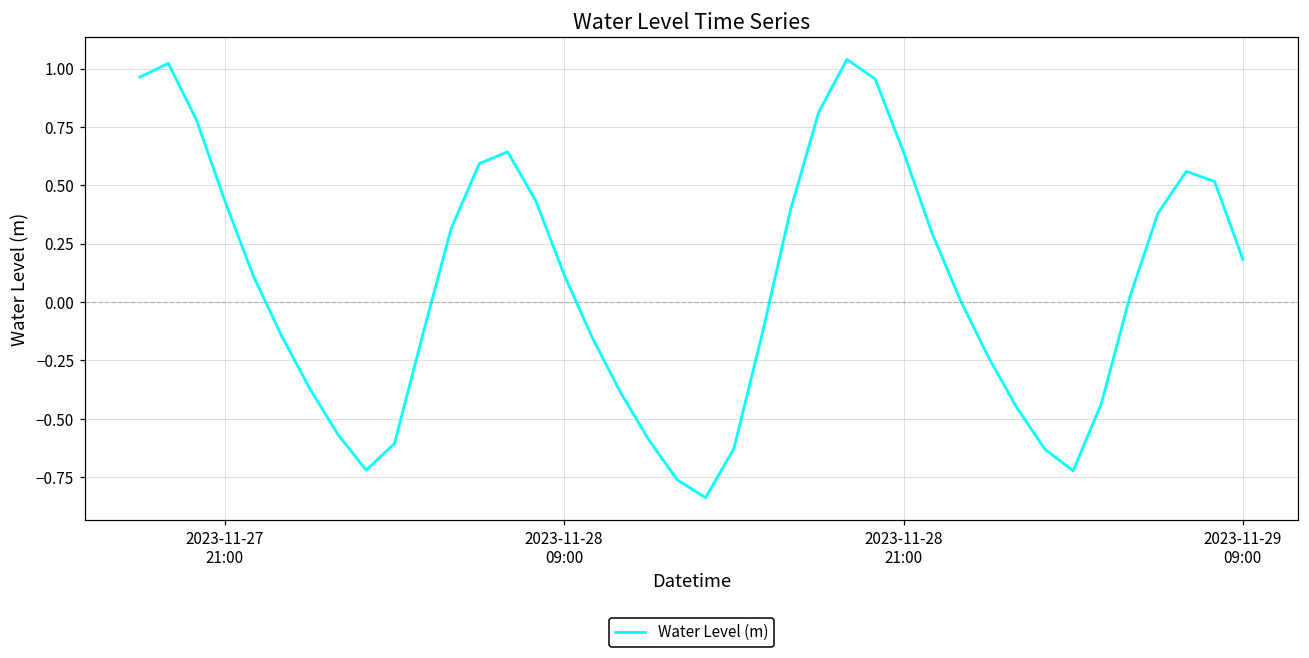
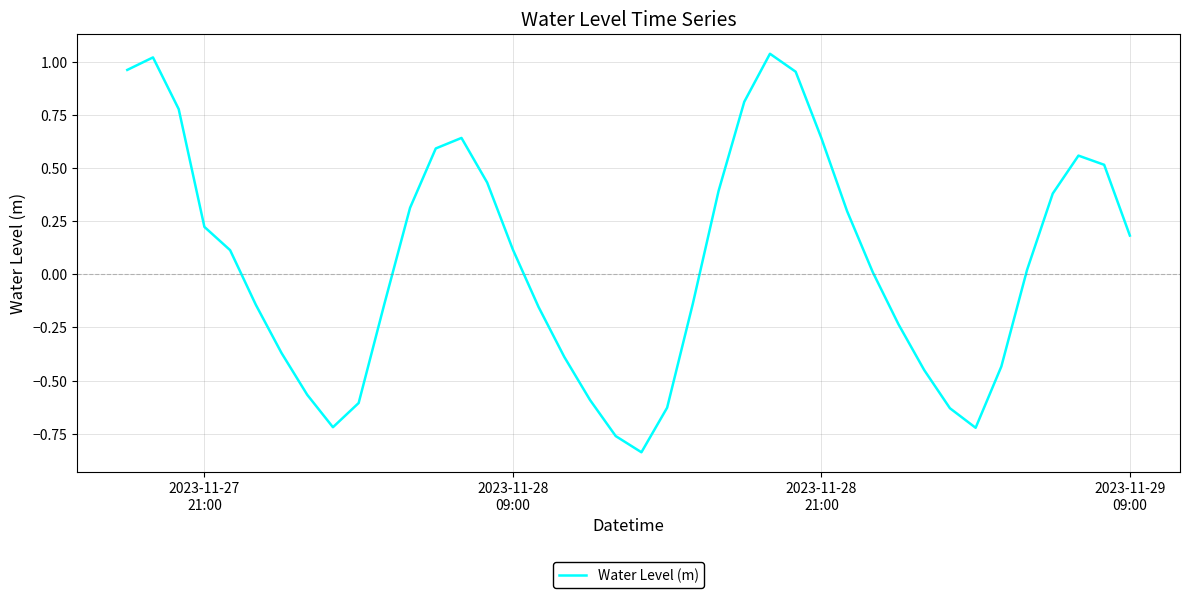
2023-11-27 21:00: 0.43 -> 0.22
